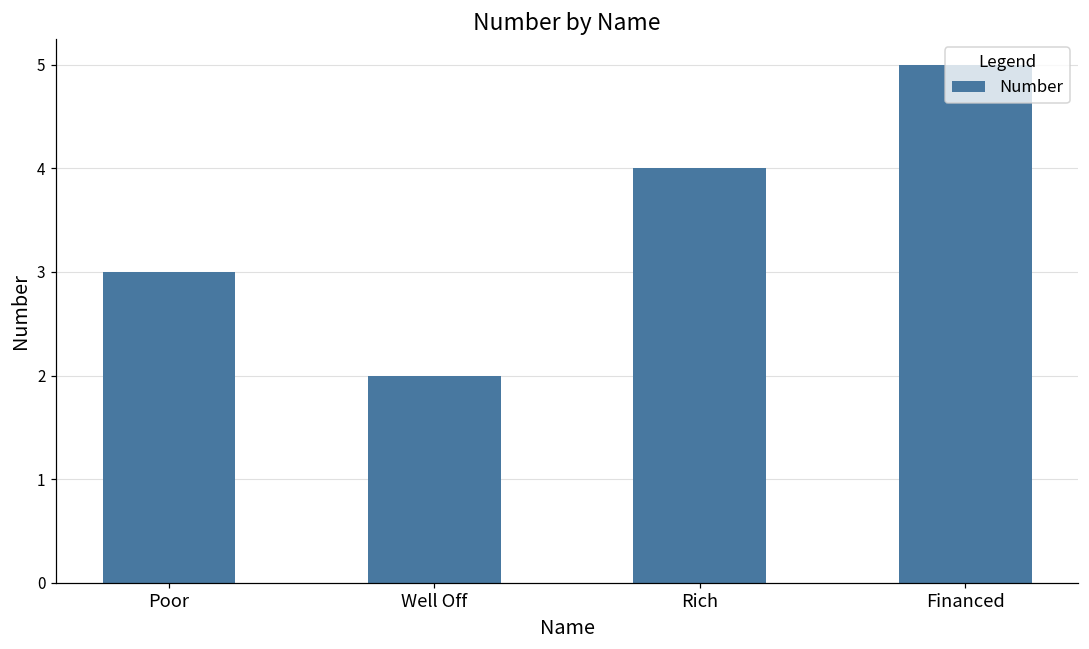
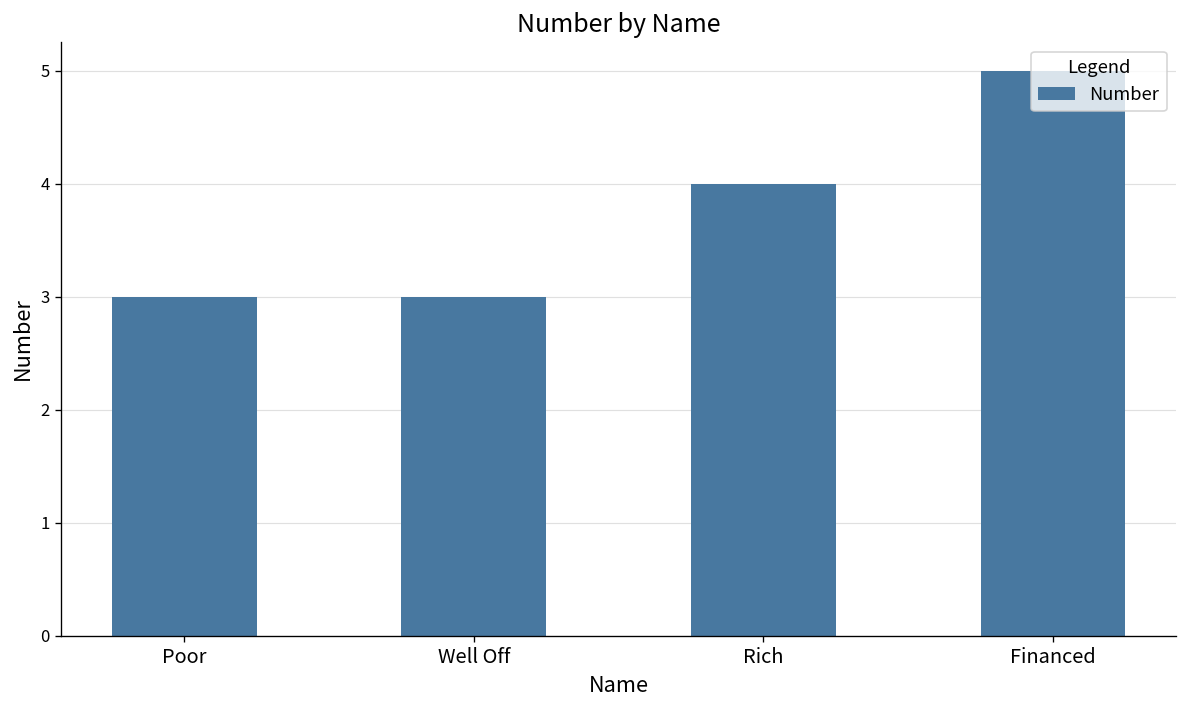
Well Off: 2 -> 3
